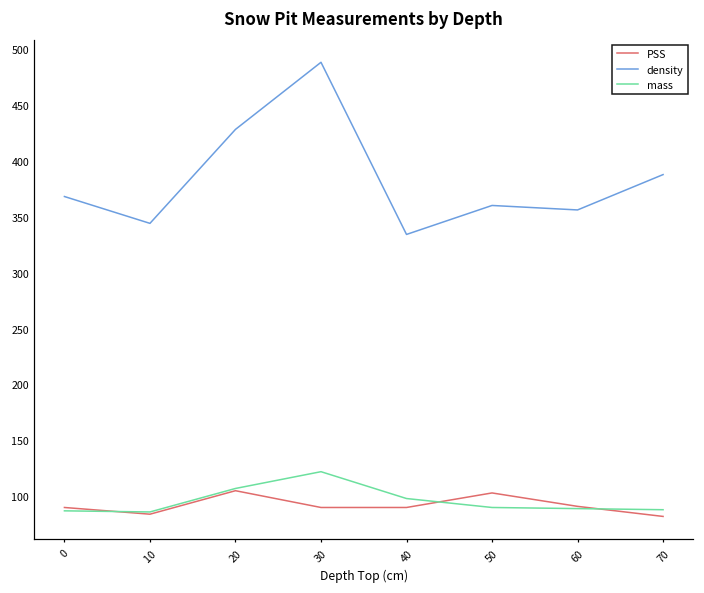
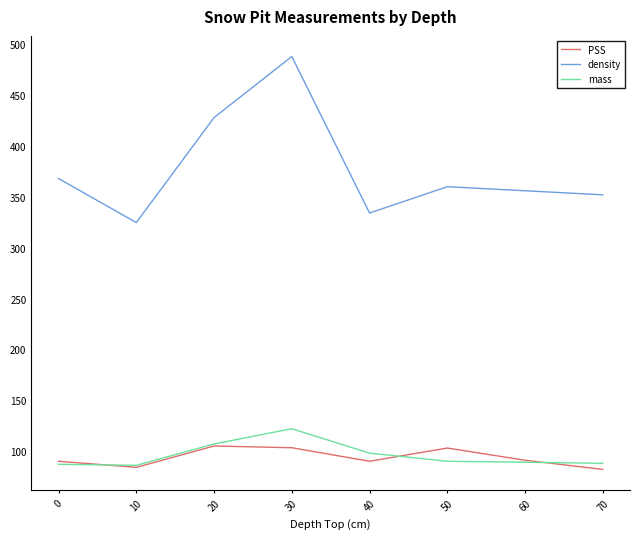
density, 10: 344 -> 325
PSS, 30: 90 -> 103
density, 70: 388 -> 352
